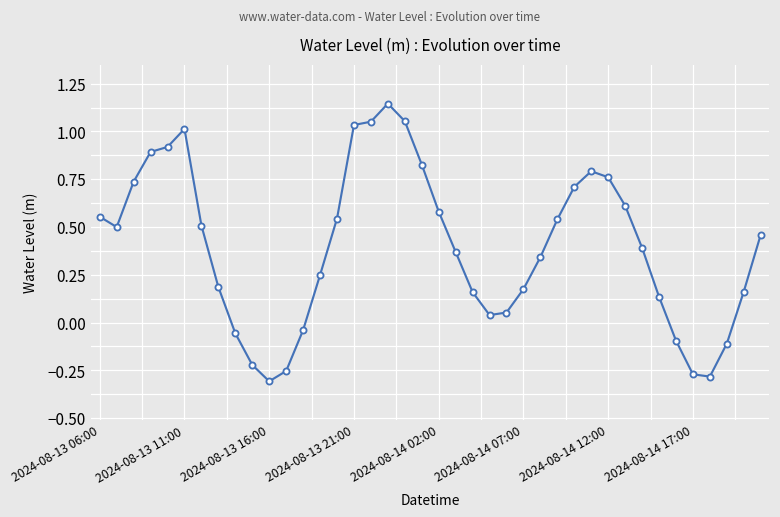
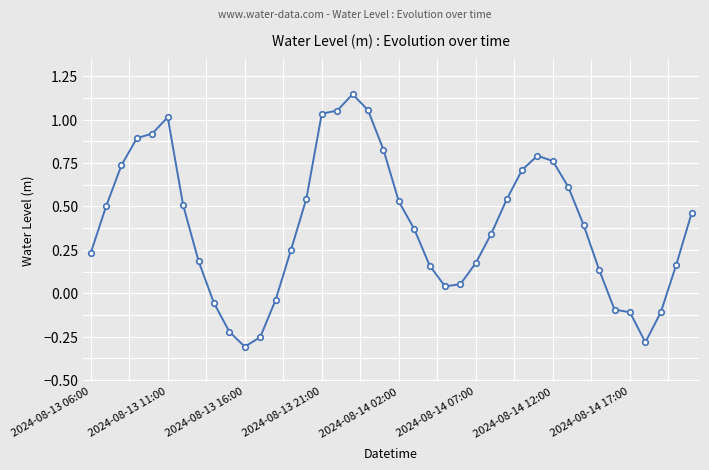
2024-08-13 06:00: 0.55 -> 0.23
2024-08-14 02:00: 0.58 -> 0.53
2024-08-14 17:00: -0.27 -> -0.11
